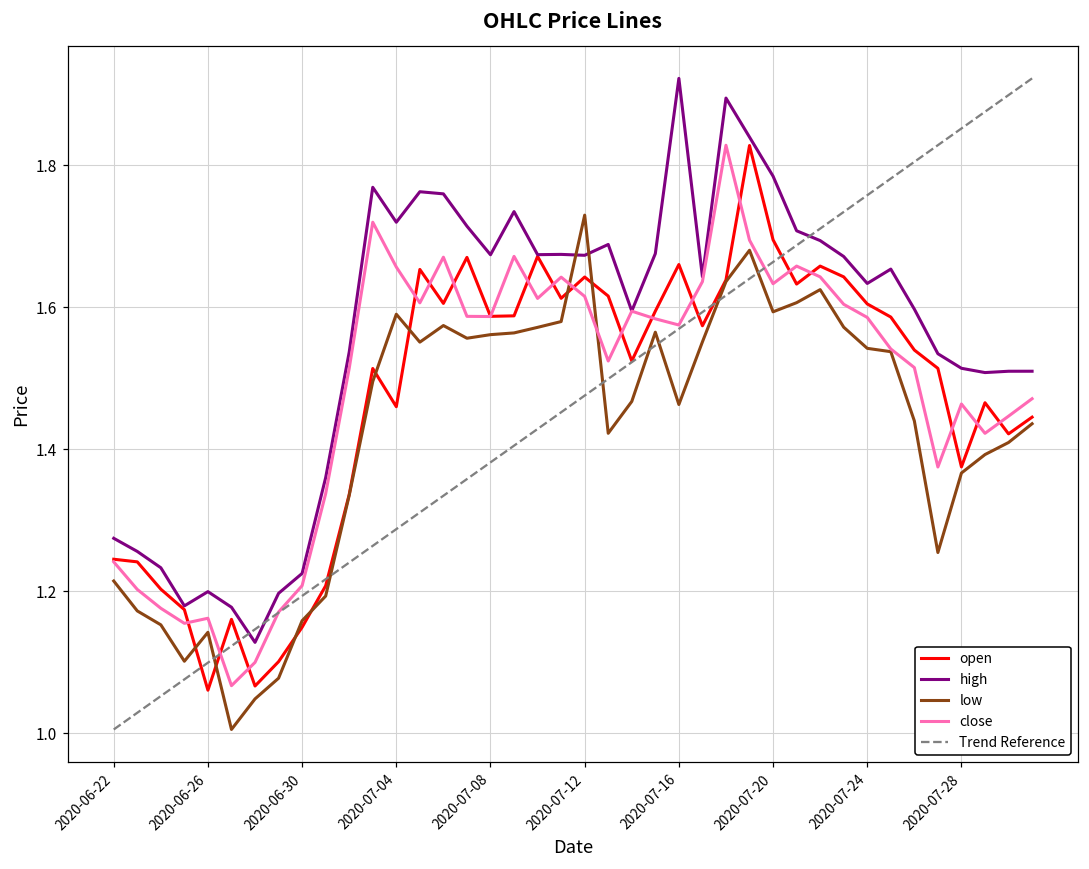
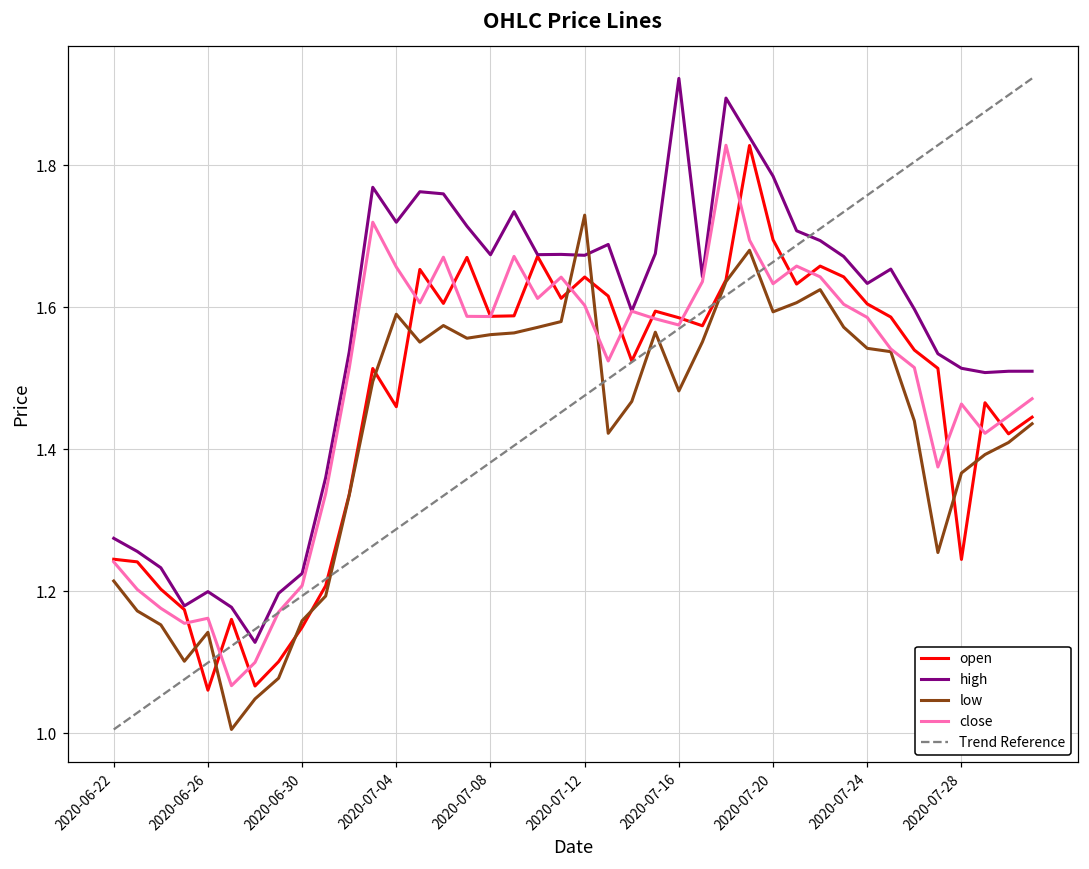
close, 2020-07-12: 1.62 -> 1.60
open, 2020-07-16: 1.66 -> 1.59
low, 2020-07-16: 1.46 -> 1.48
open, 2020-07-28: 1.38 -> 1.24
